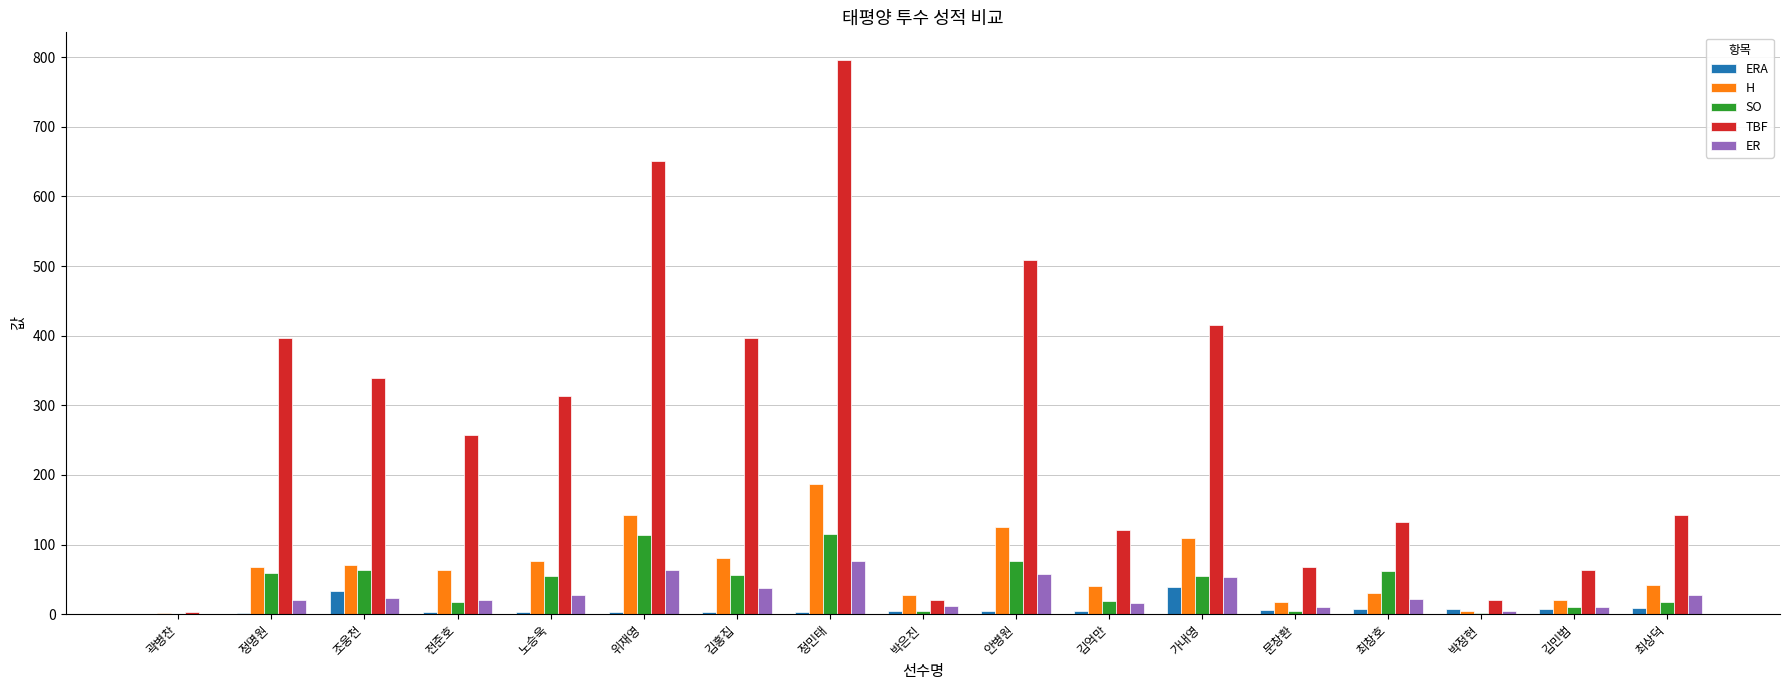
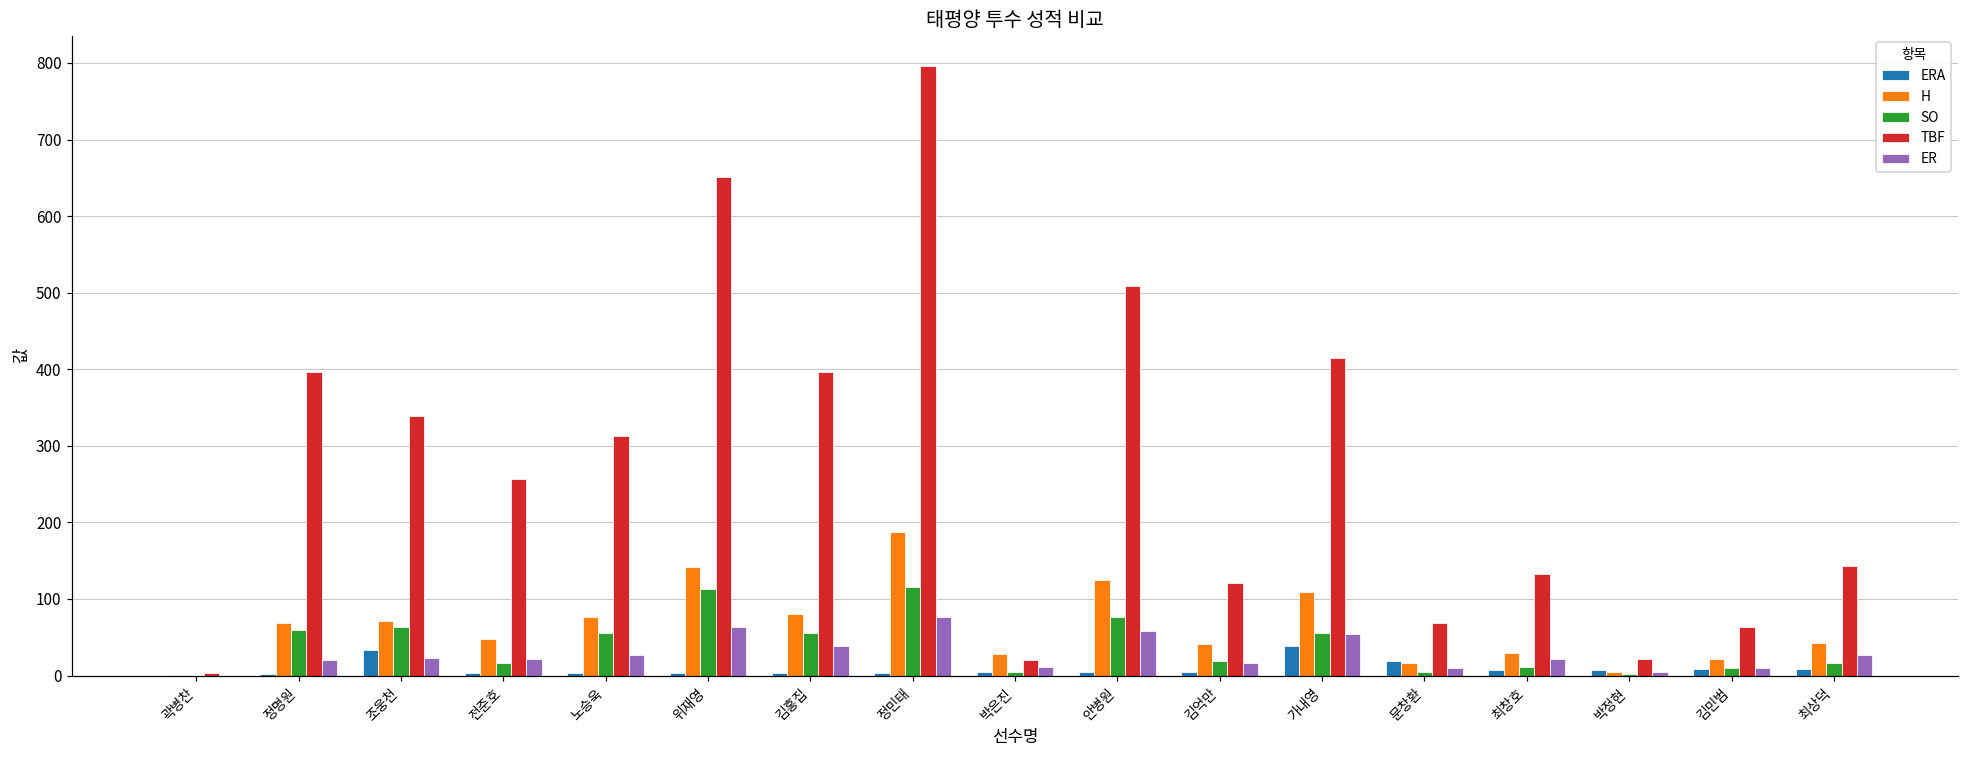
H, 전준호: 60 -> 50
ERA, 문창환: 10 -> 20
SO, 최창호: 60 -> 10
